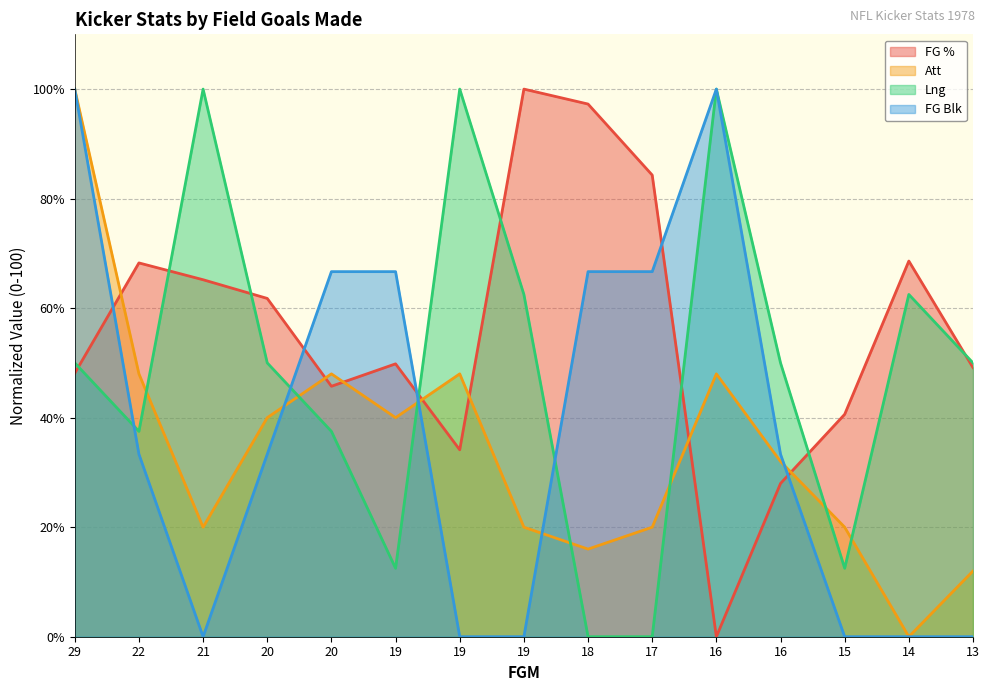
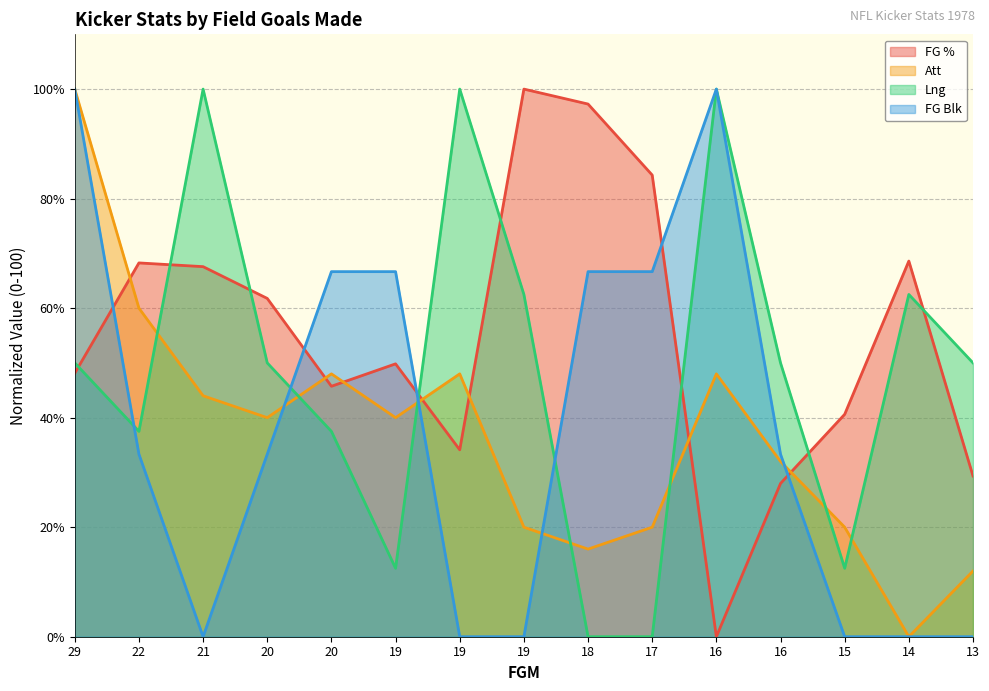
Att, 22: 48% -> 60%
FG %, 21: 65% -> 68%
Att, 21: 20% -> 44%
FG %, 13: 49% -> 29%
